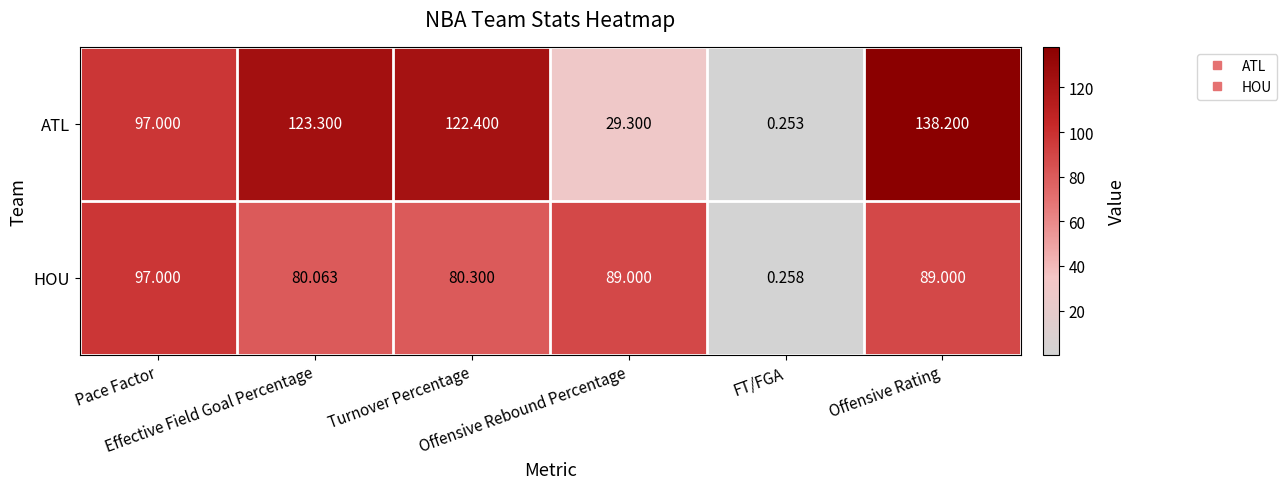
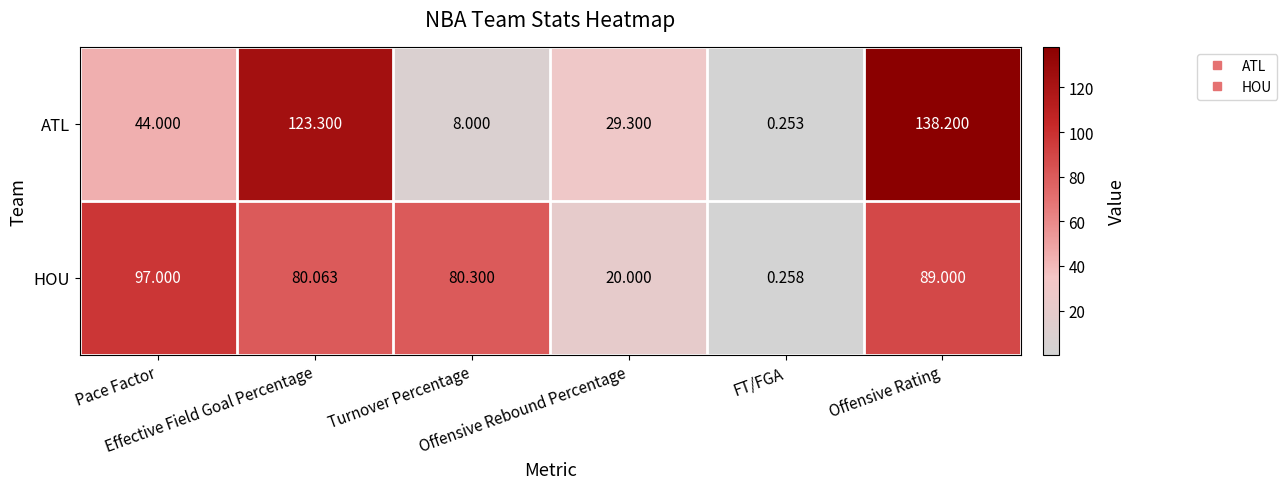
ATL, Pace Factor: 97.000 -> 44.000
ATL, Turnover Percentage: 122.400 -> 8.000
HOU, Offensive Rebound Percentage: 89.000 -> 20.000
